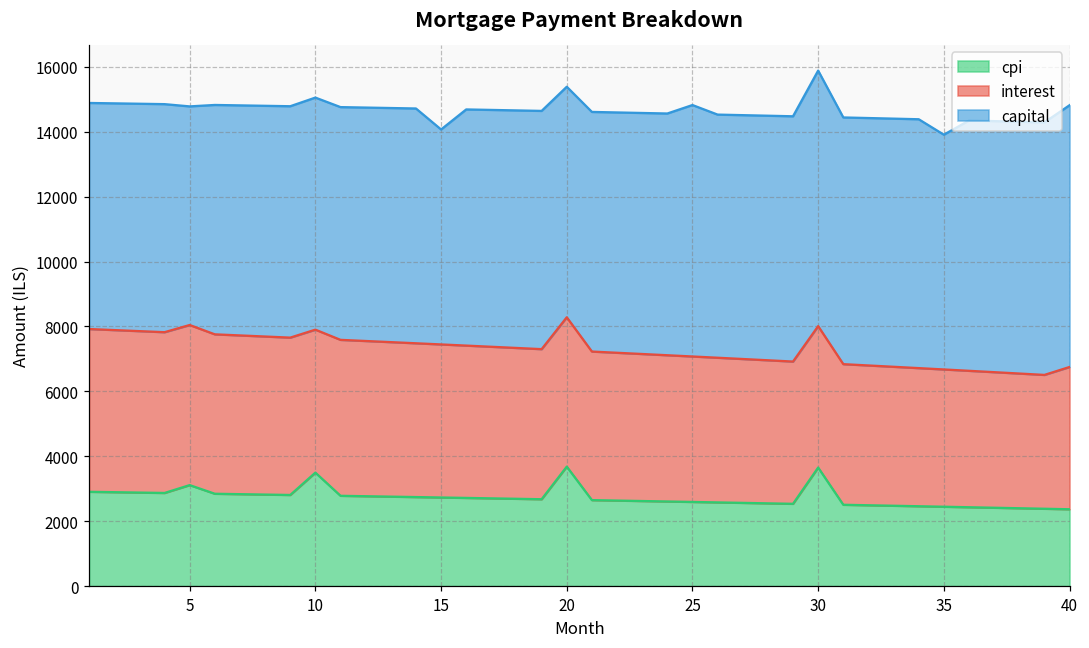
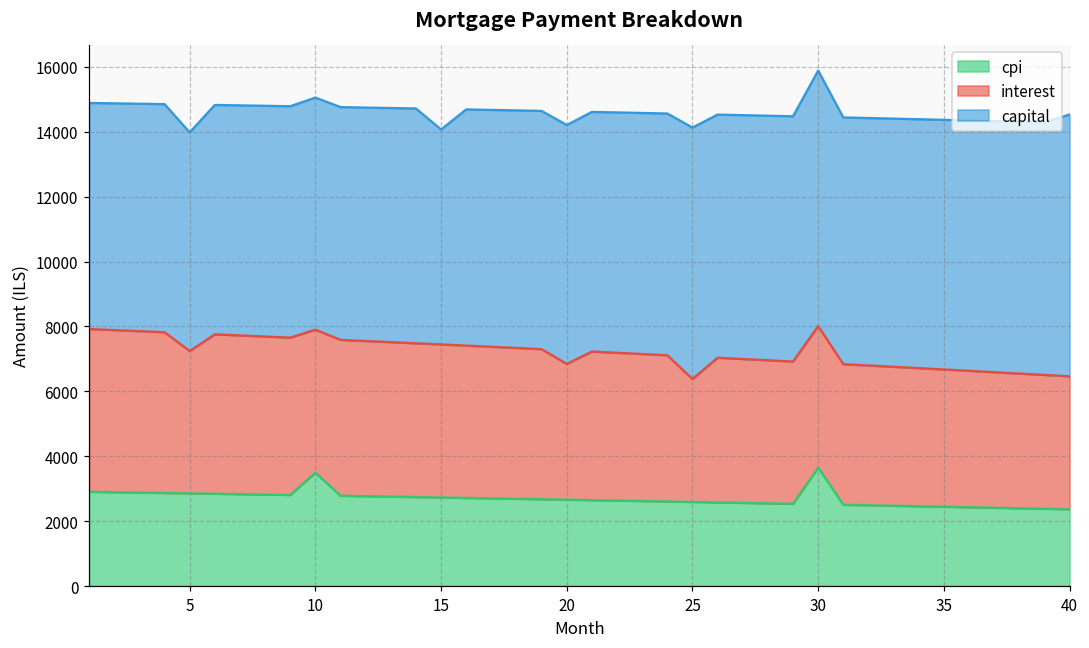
cpi, 5: 3100 -> 2900
interest, 5: 4900 -> 4400
cpi, 20: 3700 -> 2700
interest, 20: 4600 -> 4200
capital, 20: 7100 -> 7400
interest, 25: 4500 -> 3800
capital, 35: 7200 -> 7700
interest, 40: 4400 -> 4100
